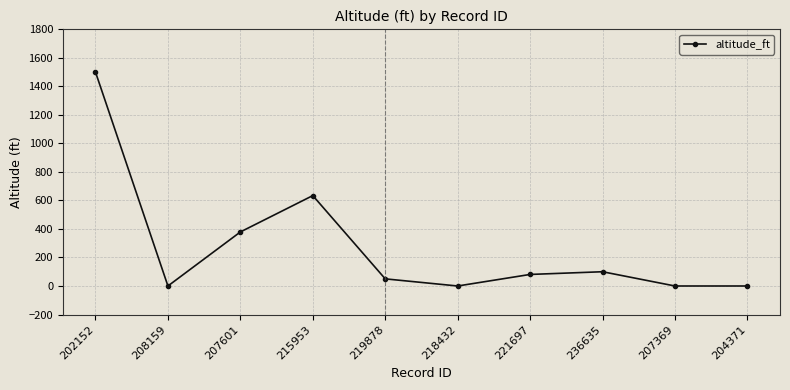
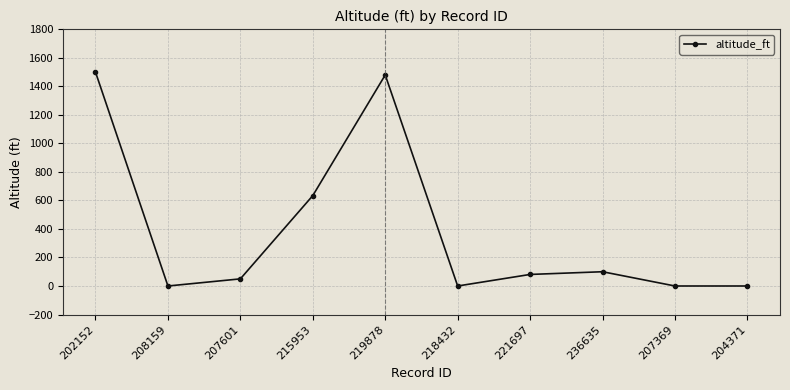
207601: 380 -> 50
219878: 50 -> 1480
